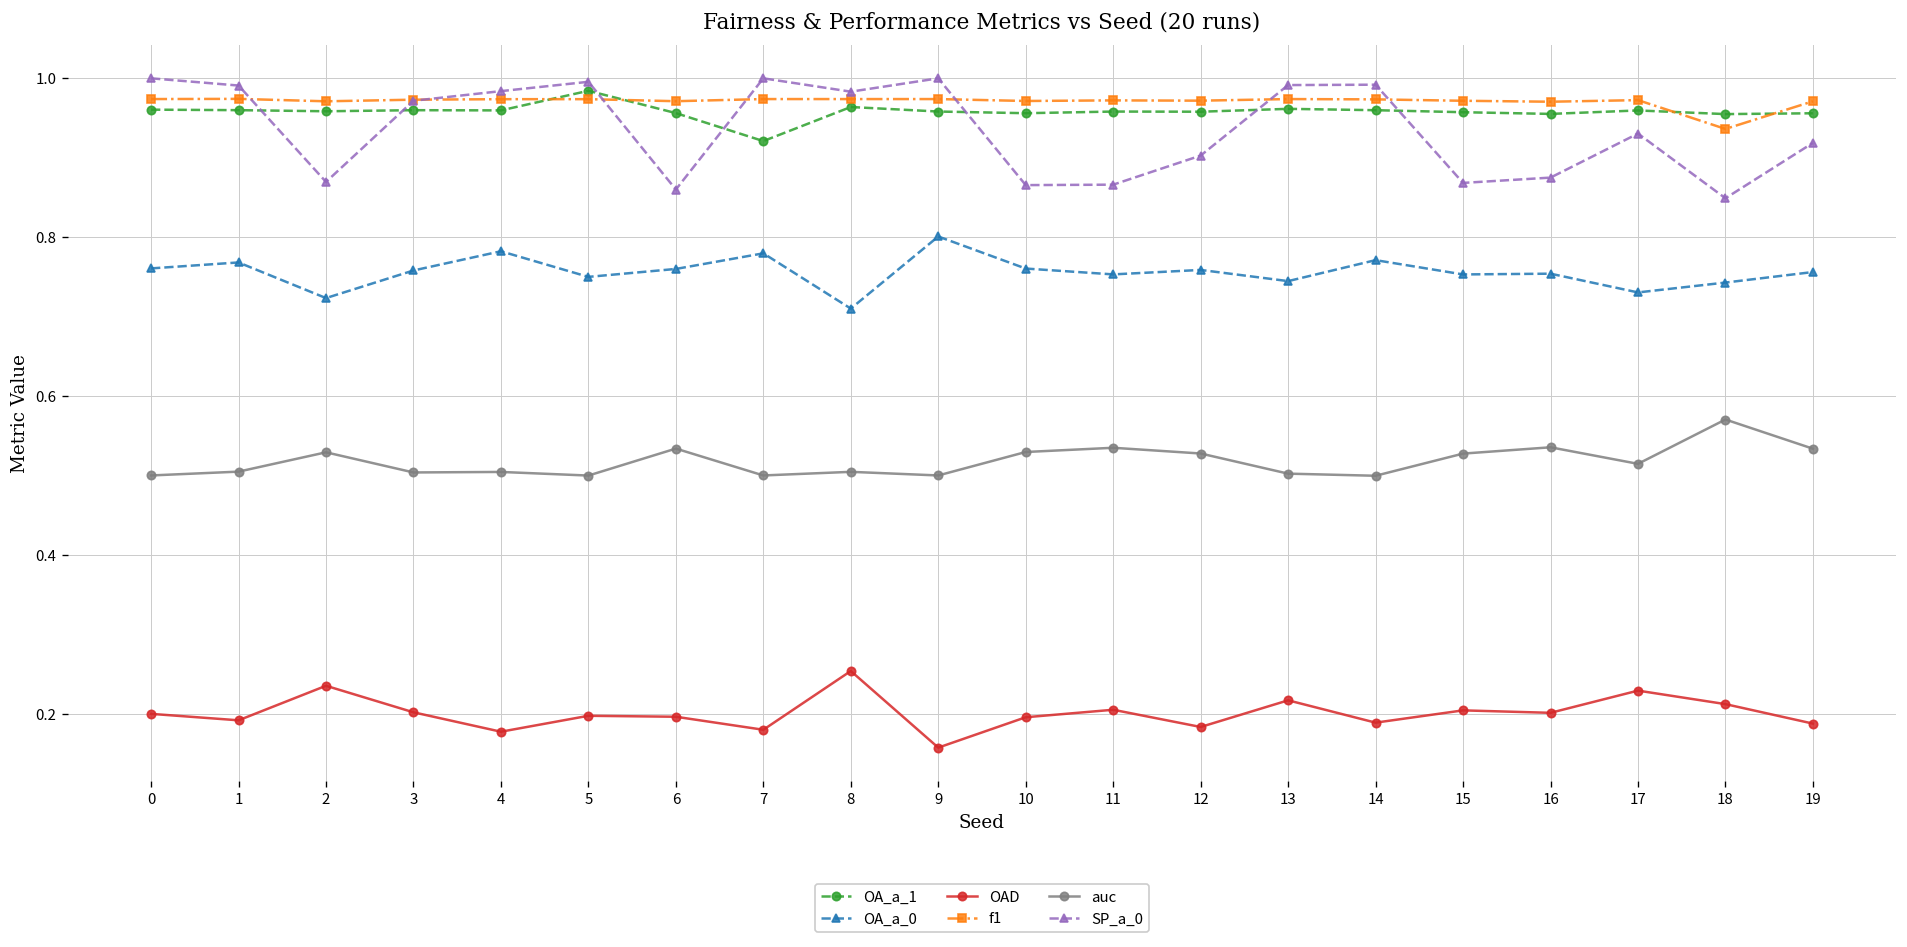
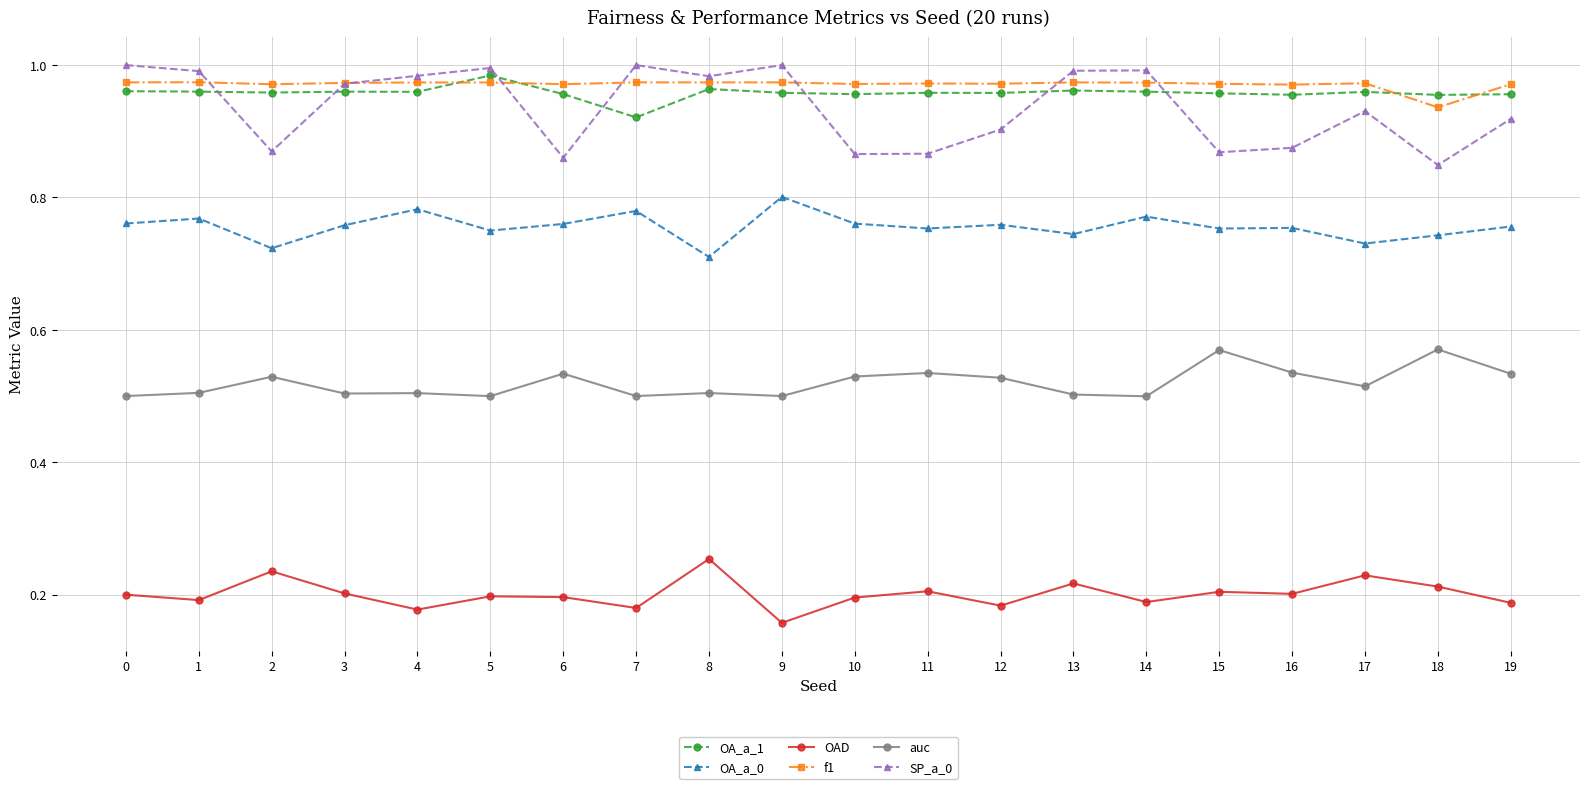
auc, 15: 0.53 -> 0.57
